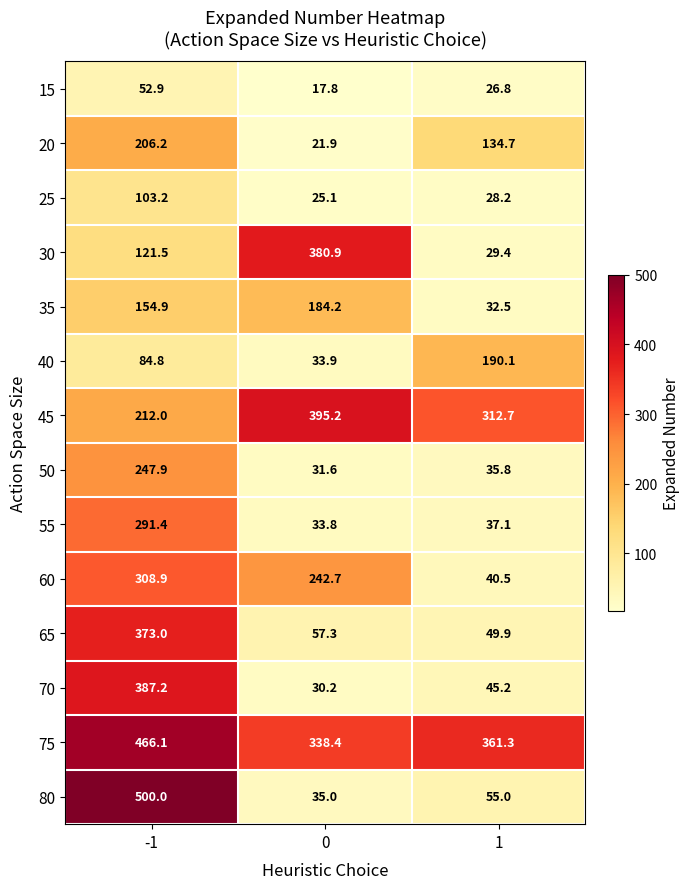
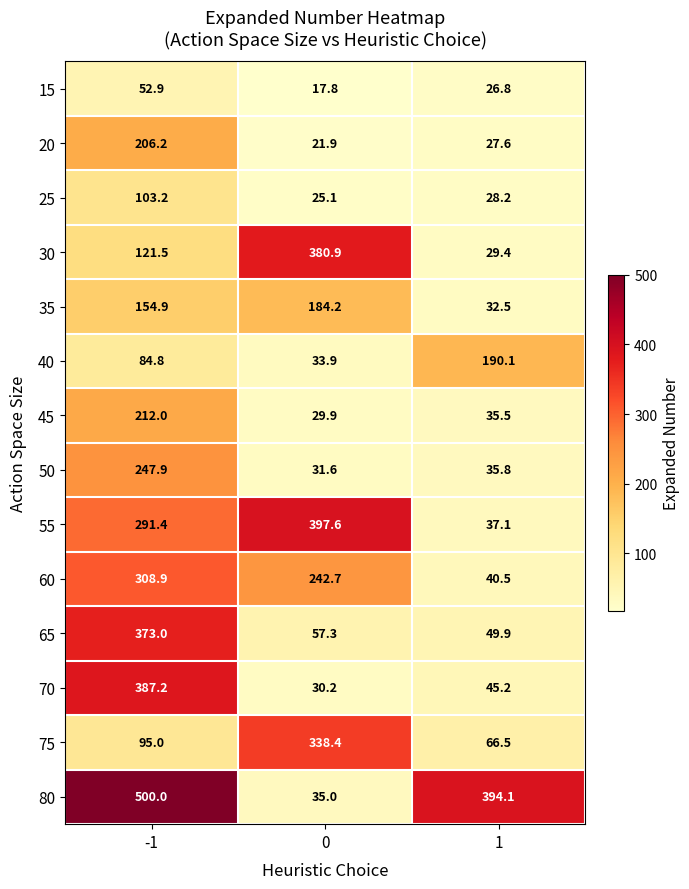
20, 1: 134.7 -> 27.6
45, 0: 395.2 -> 29.9
45, 1: 312.7 -> 35.5
55, 0: 33.8 -> 397.6
75, -1: 466.1 -> 95.0
75, 1: 361.3 -> 66.5
80, 1: 55.0 -> 394.1
